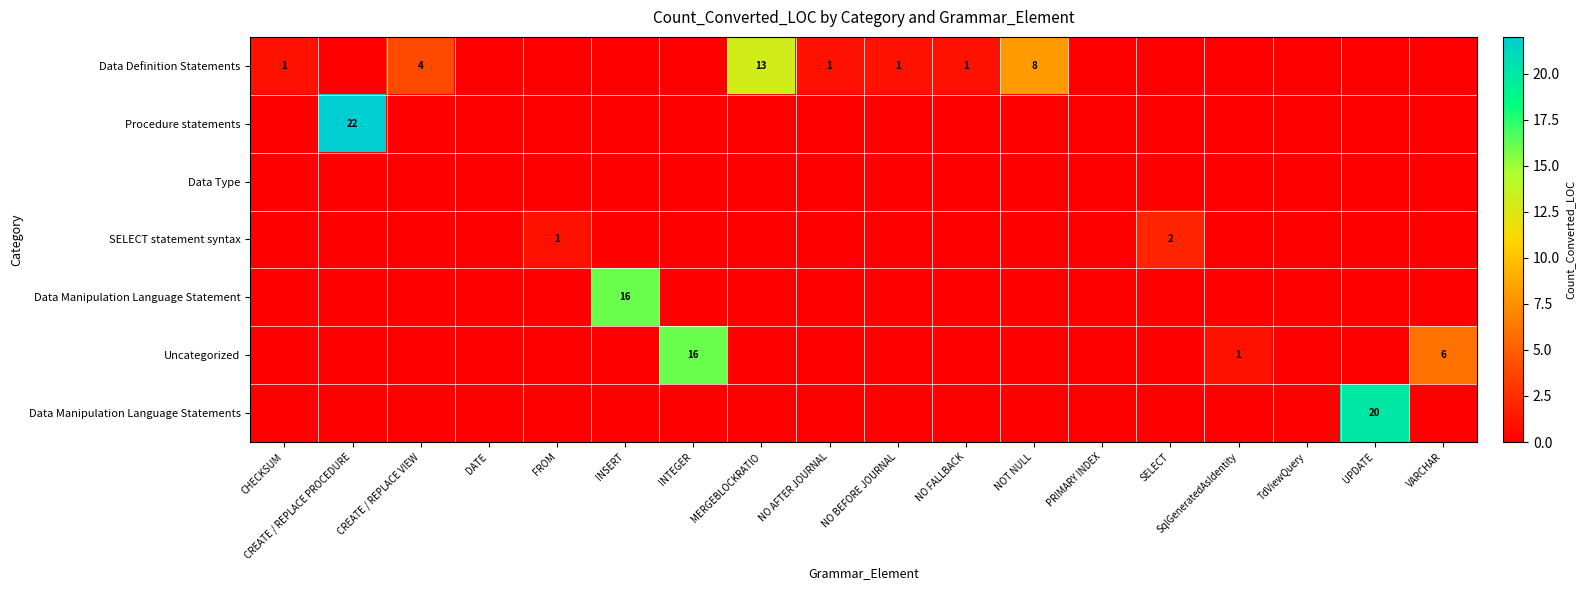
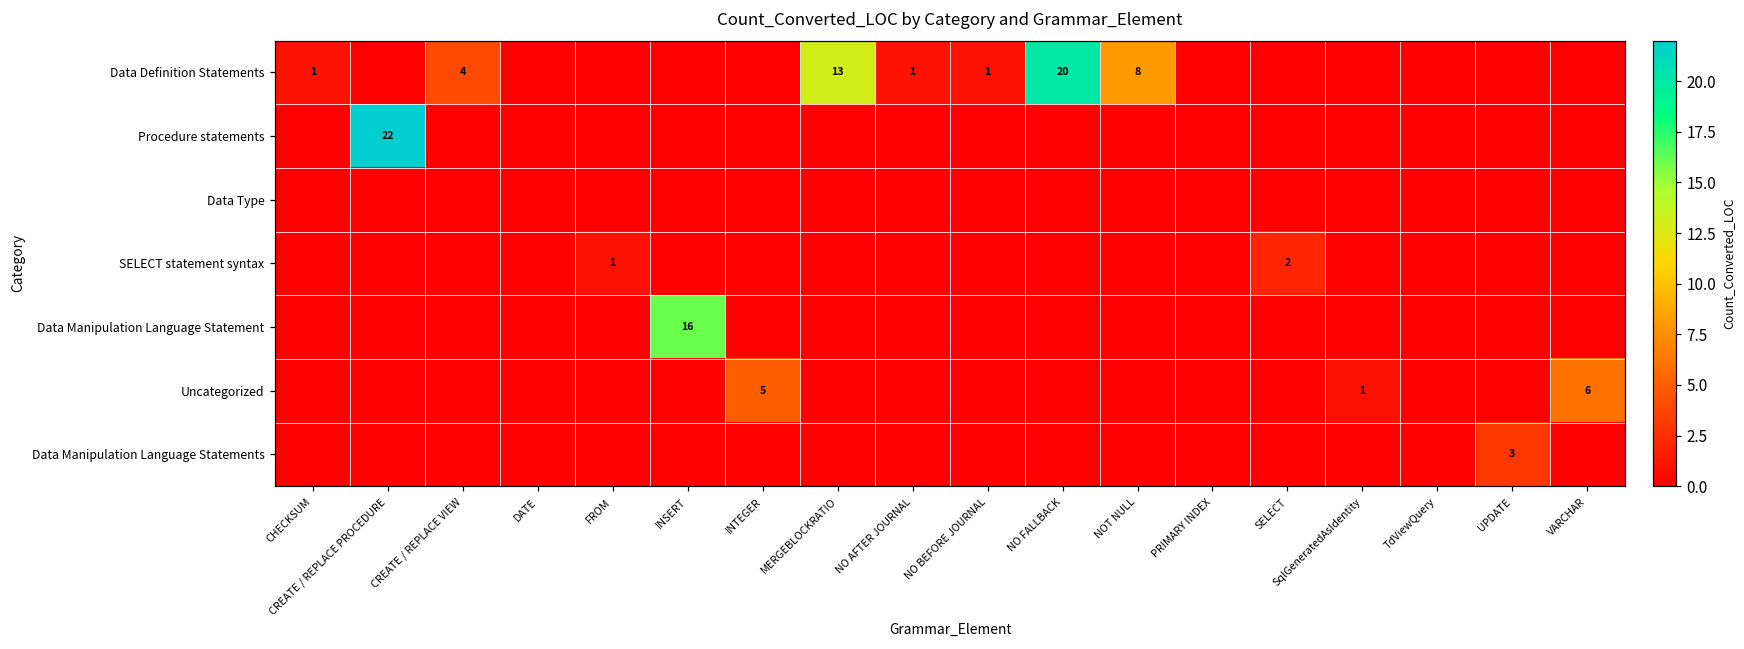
Data Definition Statements, NO FALLBACK: 1 -> 20
Uncategorized, INTEGER: 16 -> 5
Data Manipulation Language Statements, UPDATE: 20 -> 3
